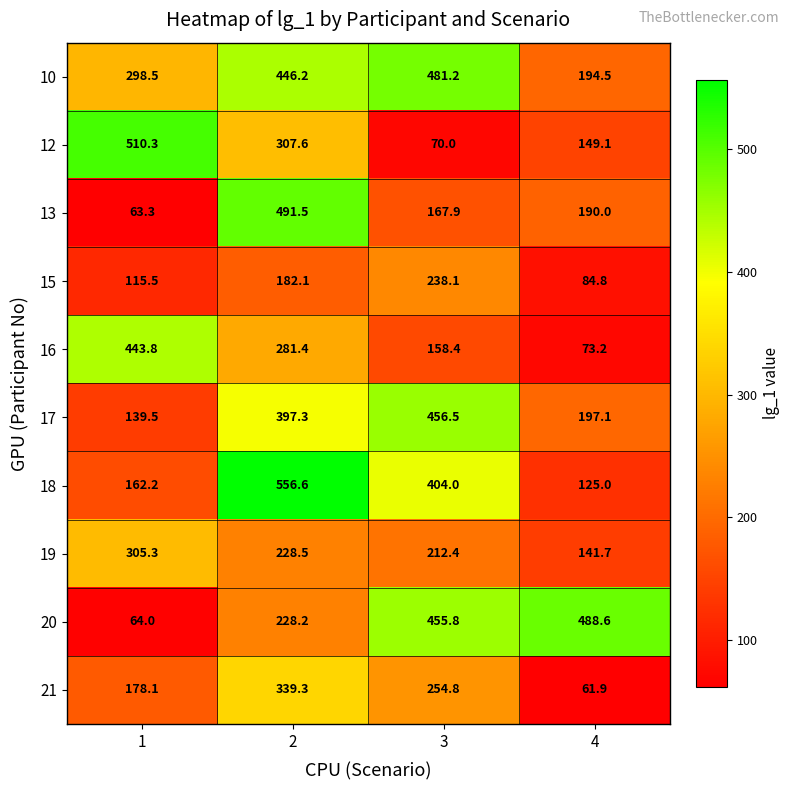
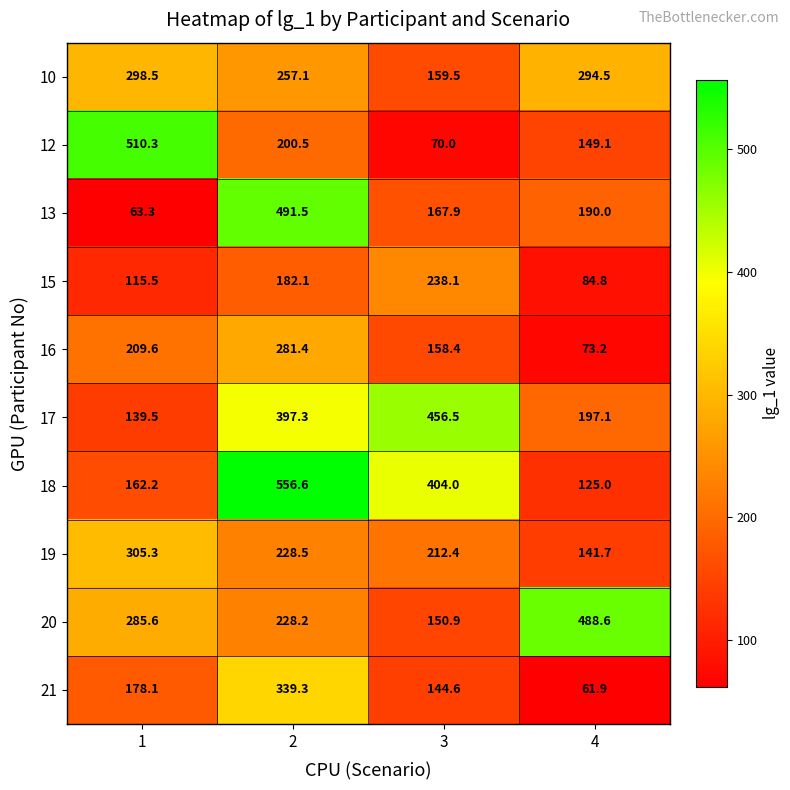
10, 2: 446.2 -> 257.1
10, 3: 481.2 -> 159.5
10, 4: 194.5 -> 294.5
12, 2: 307.6 -> 200.5
16, 1: 443.8 -> 209.6
20, 1: 64.0 -> 285.6
20, 3: 455.8 -> 150.9
21, 3: 254.8 -> 144.6
